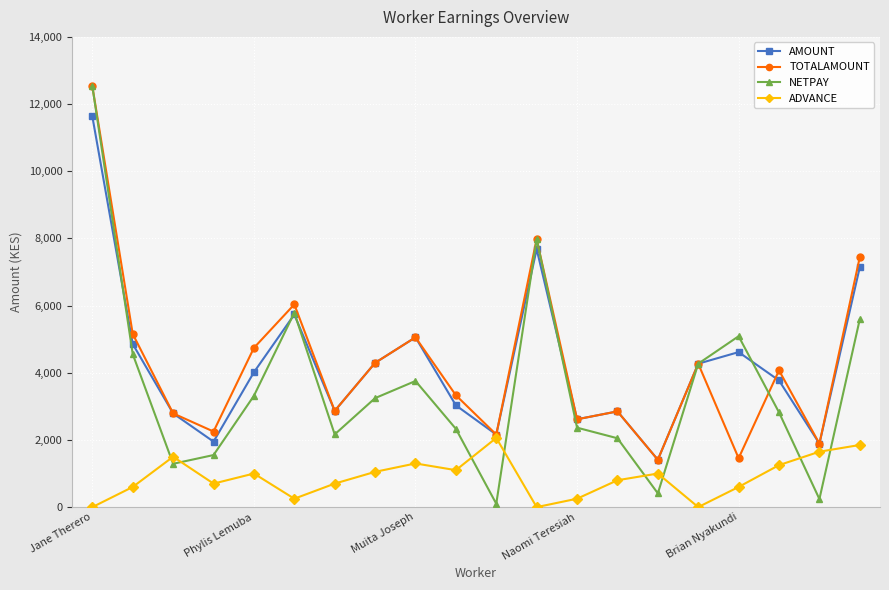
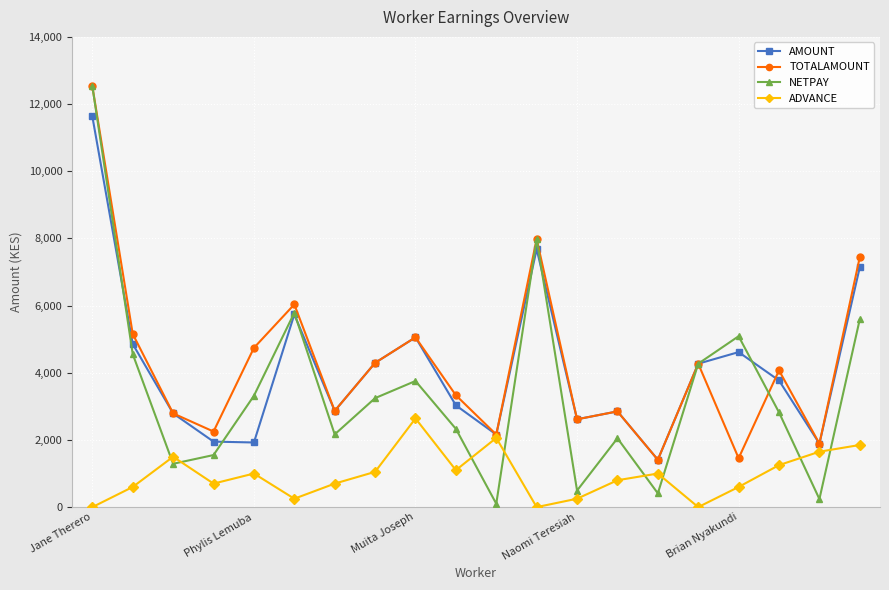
AMOUNT, Phylis Lemuba: 4,000 -> 1,900
ADVANCE, Muita Joseph: 1,300 -> 2,600
NETPAY, Naomi Teresiah: 2,400 -> 500
